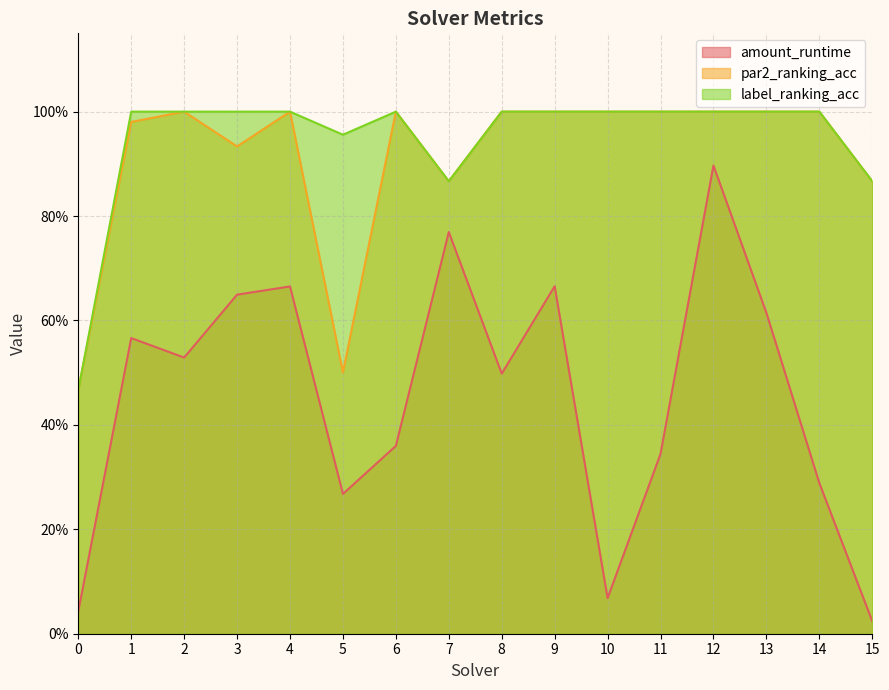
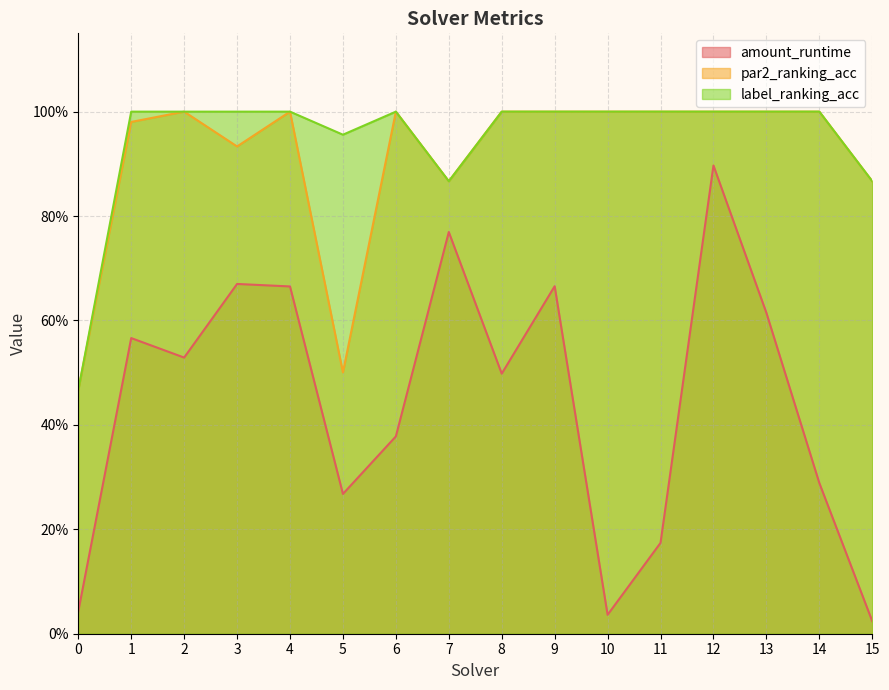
amount_runtime, 3: 65% -> 67%
amount_runtime, 6: 36% -> 38%
amount_runtime, 10: 7% -> 4%
amount_runtime, 11: 34% -> 17%
